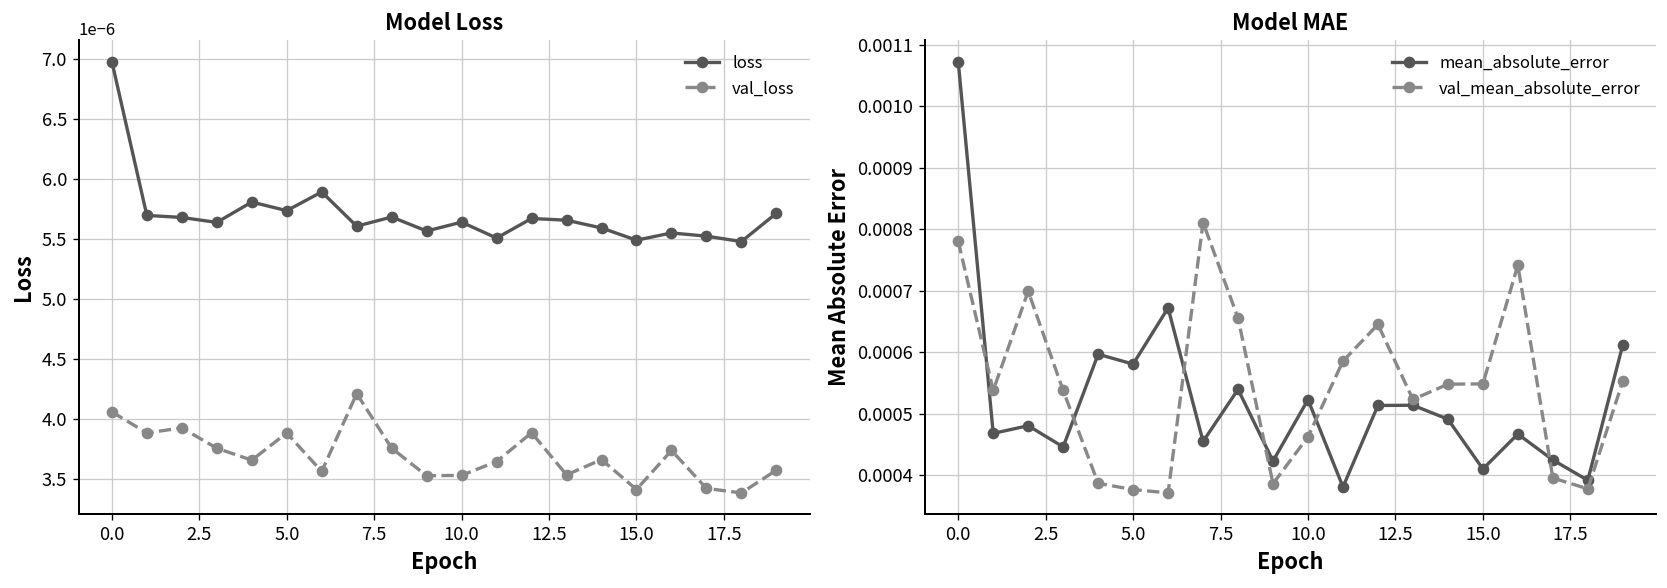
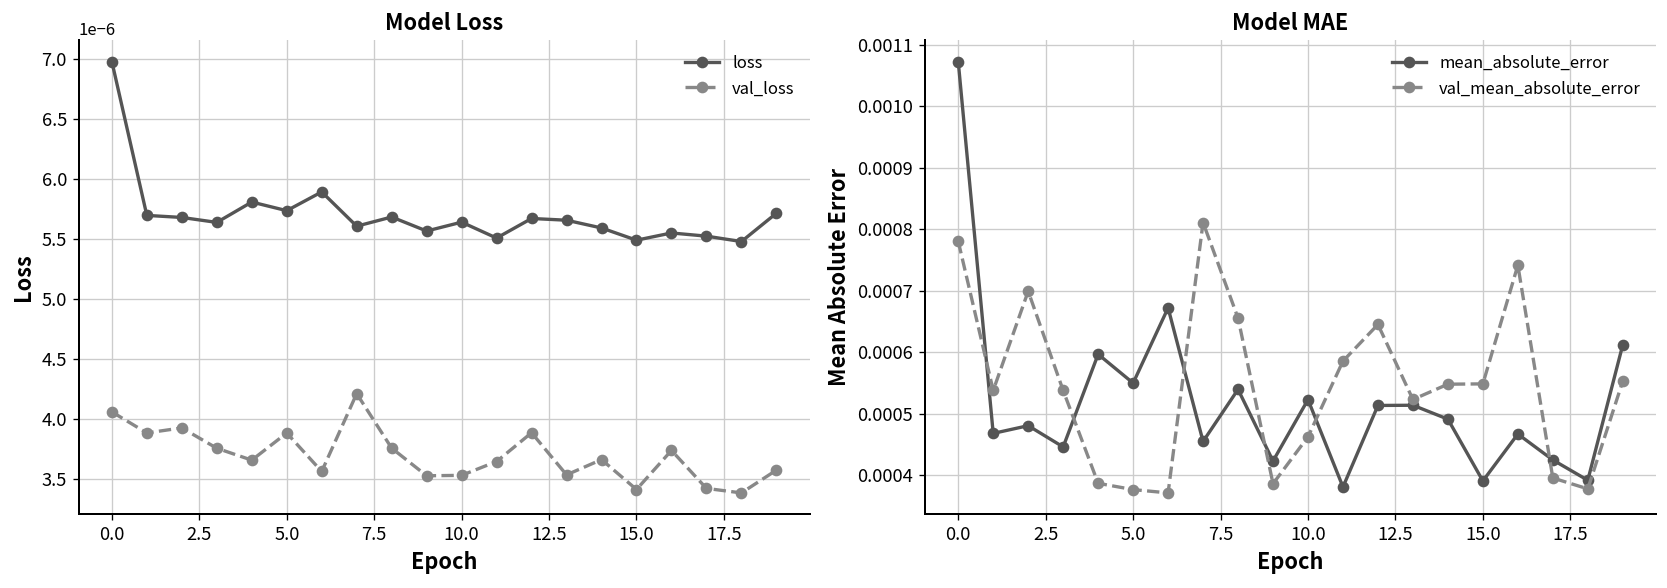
Model MAE, mean_absolute_error, 5.0: 0.00058 -> 0.00055
Model MAE, mean_absolute_error, 15.0: 0.00041 -> 0.00039
